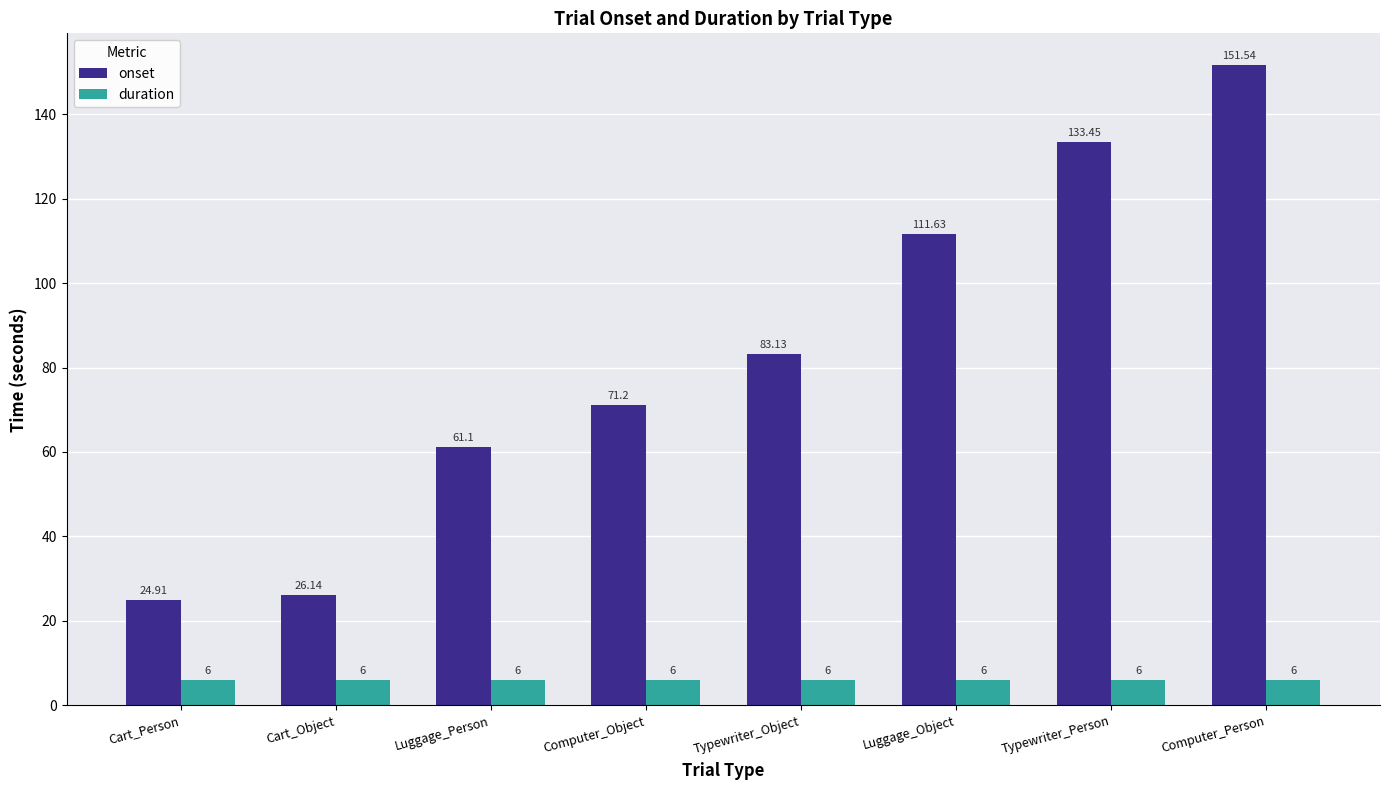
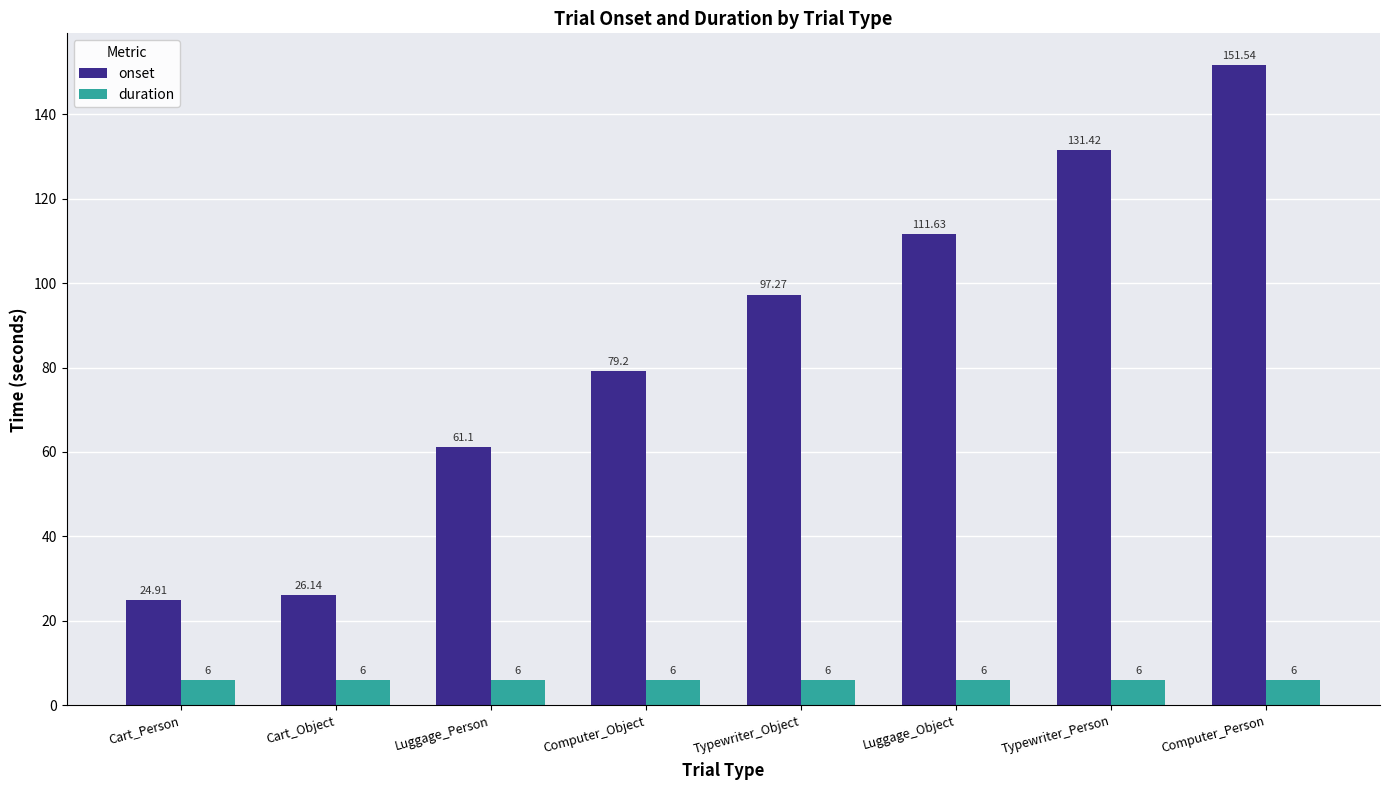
onset, Computer_Object: 71.2 -> 79.2
onset, Typewriter_Object: 83.13 -> 97.27
onset, Typewriter_Person: 133.45 -> 131.42
